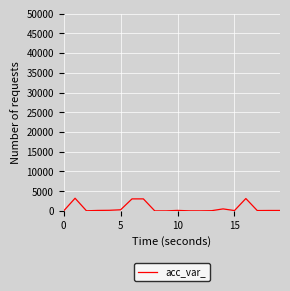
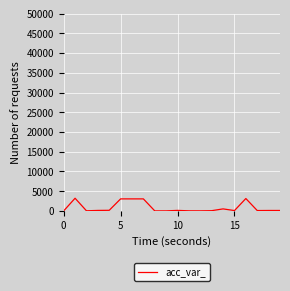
5: 0 -> 3000
